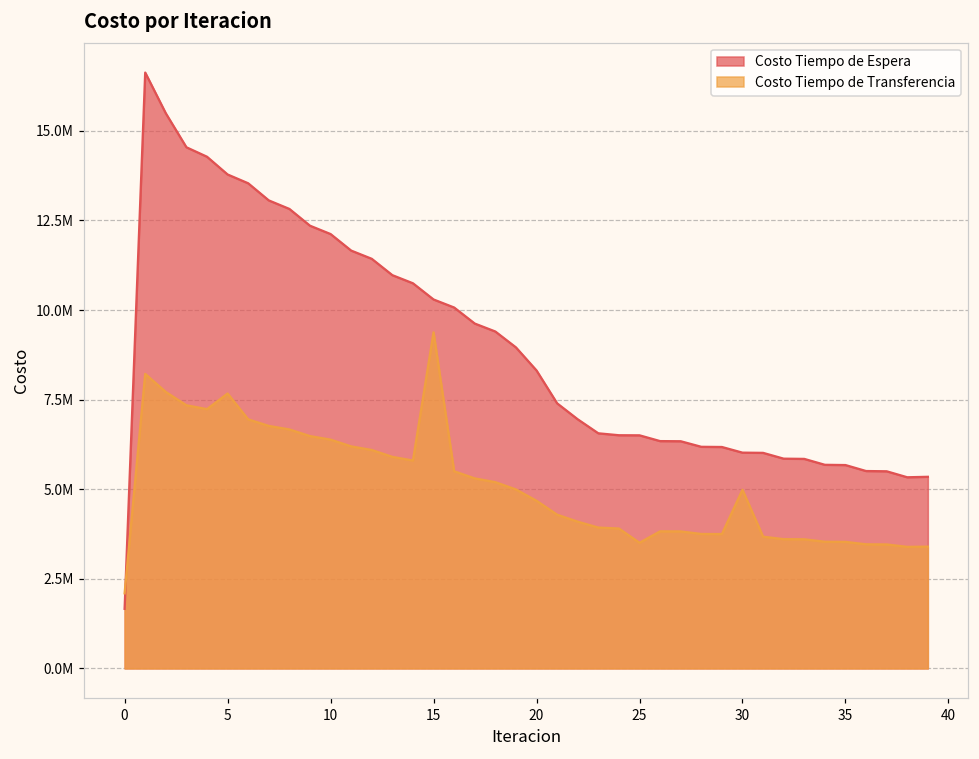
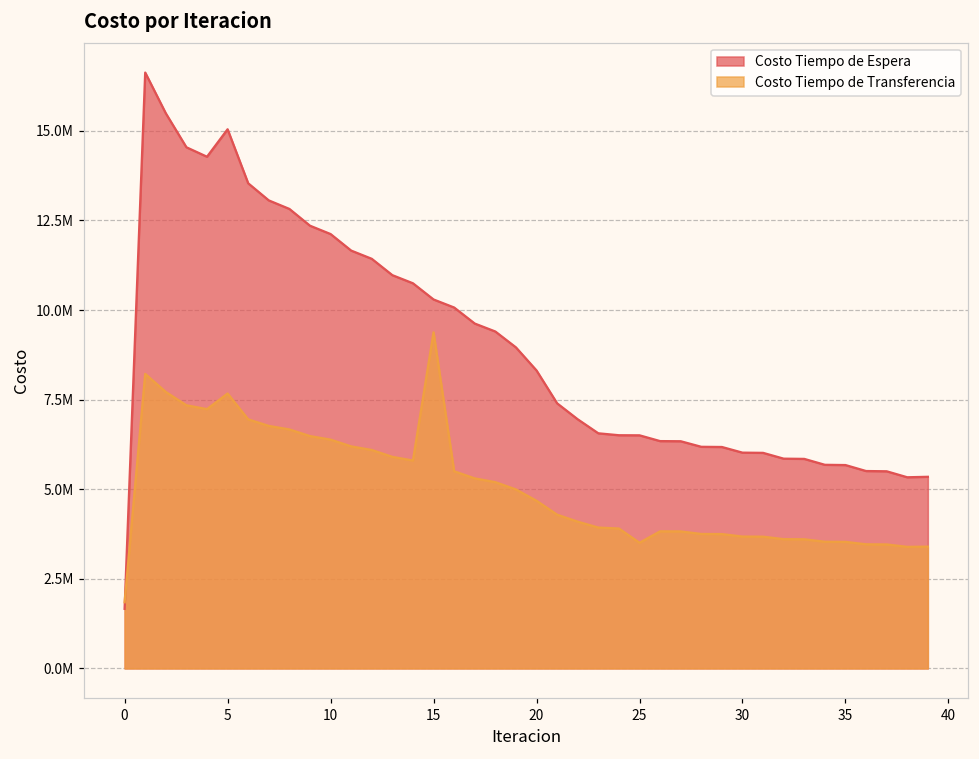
Costo Tiempo de Transferencia, 0: 2100000 -> 1800000
Costo Tiempo de Espera, 5: 13800000 -> 15000000
Costo Tiempo de Transferencia, 30: 5000000 -> 3700000
